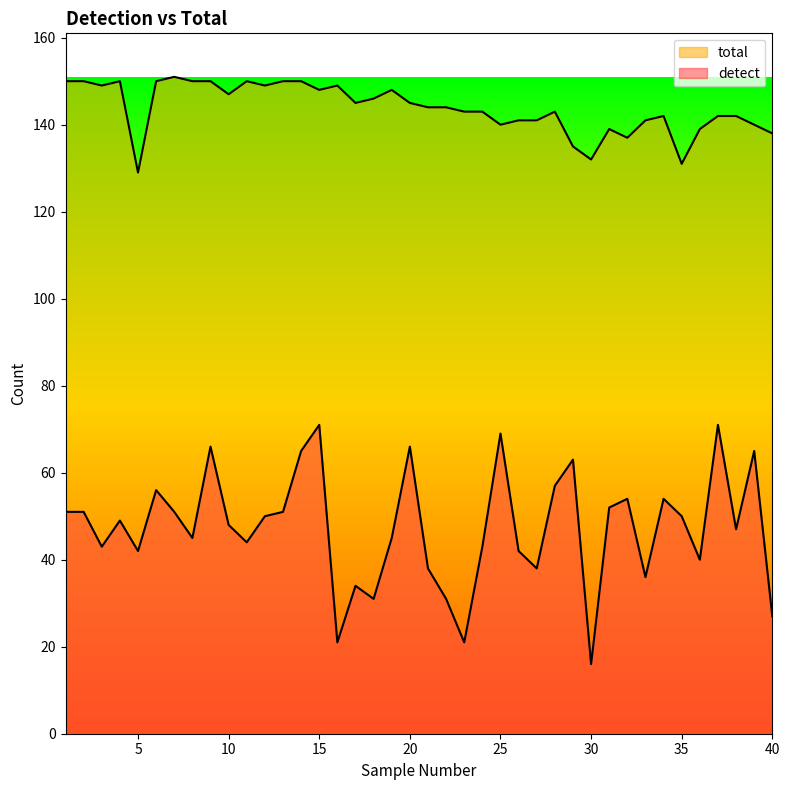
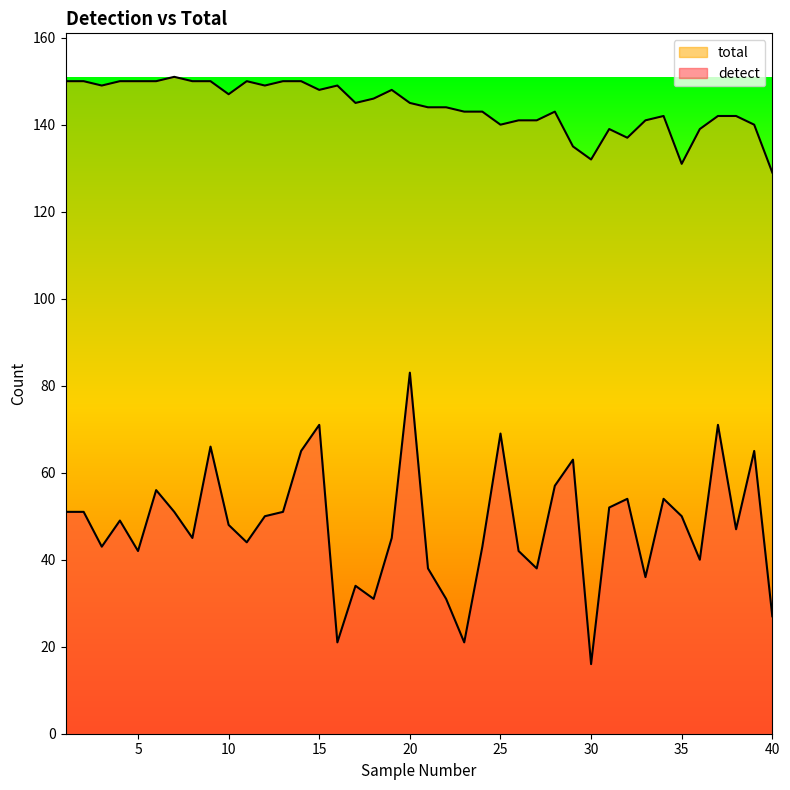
total, 5: 129 -> 150
detect, 20: 66 -> 83
total, 40: 138 -> 129
